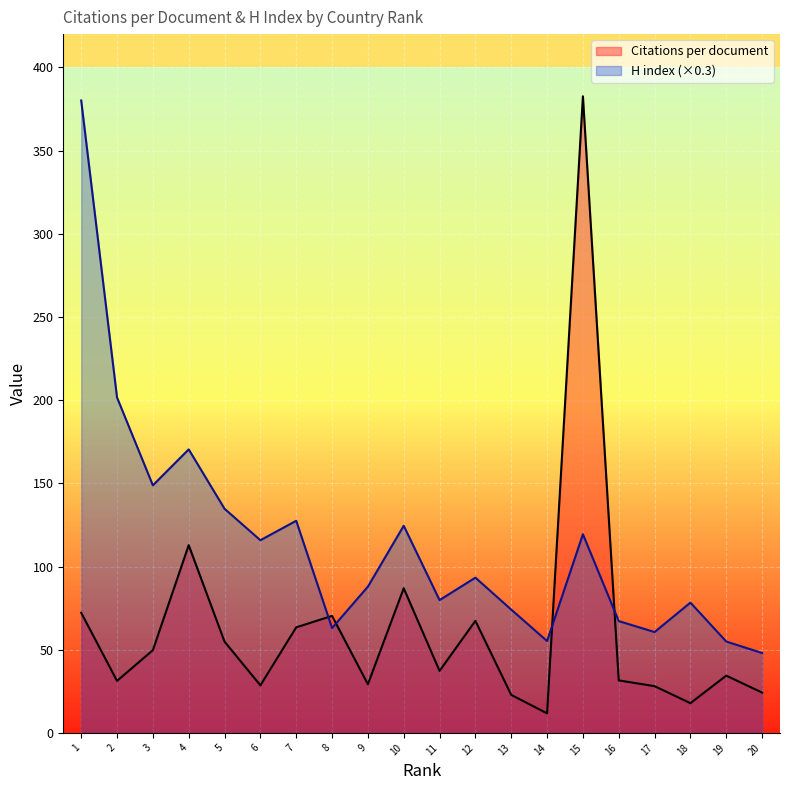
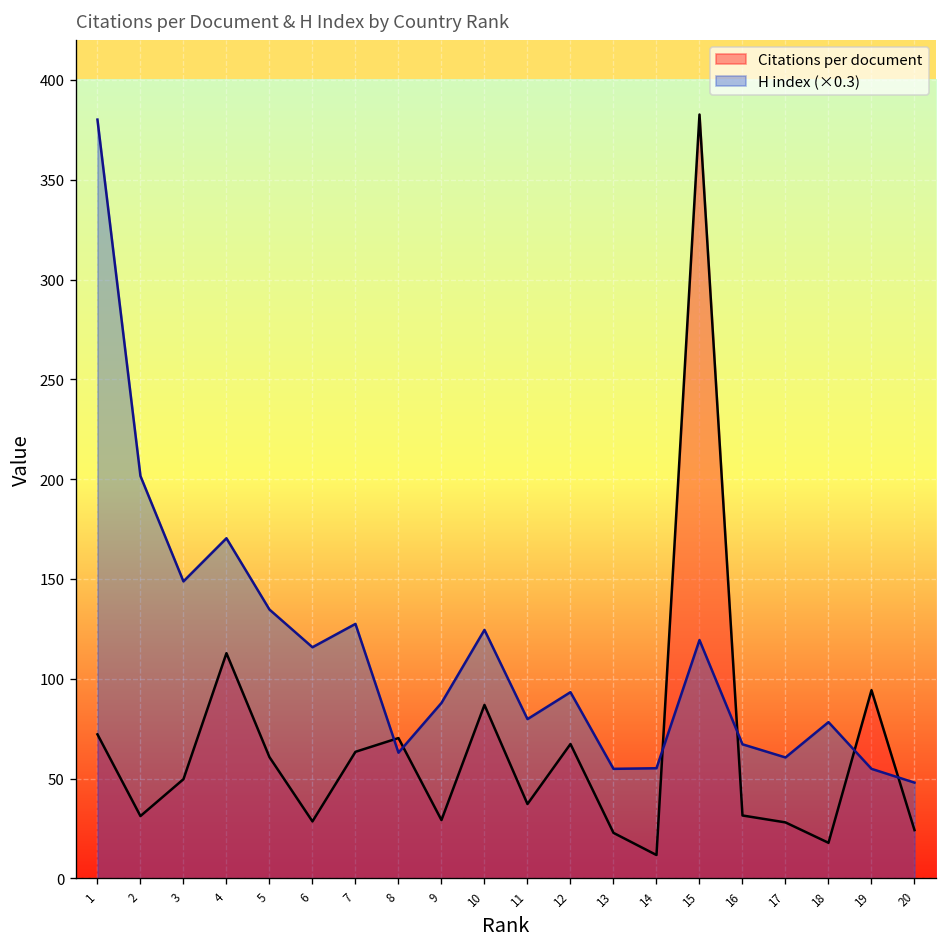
Citations per document, 5: 55 -> 61
H index (×0.3), 13: 74 -> 55
Citations per document, 19: 34 -> 94
